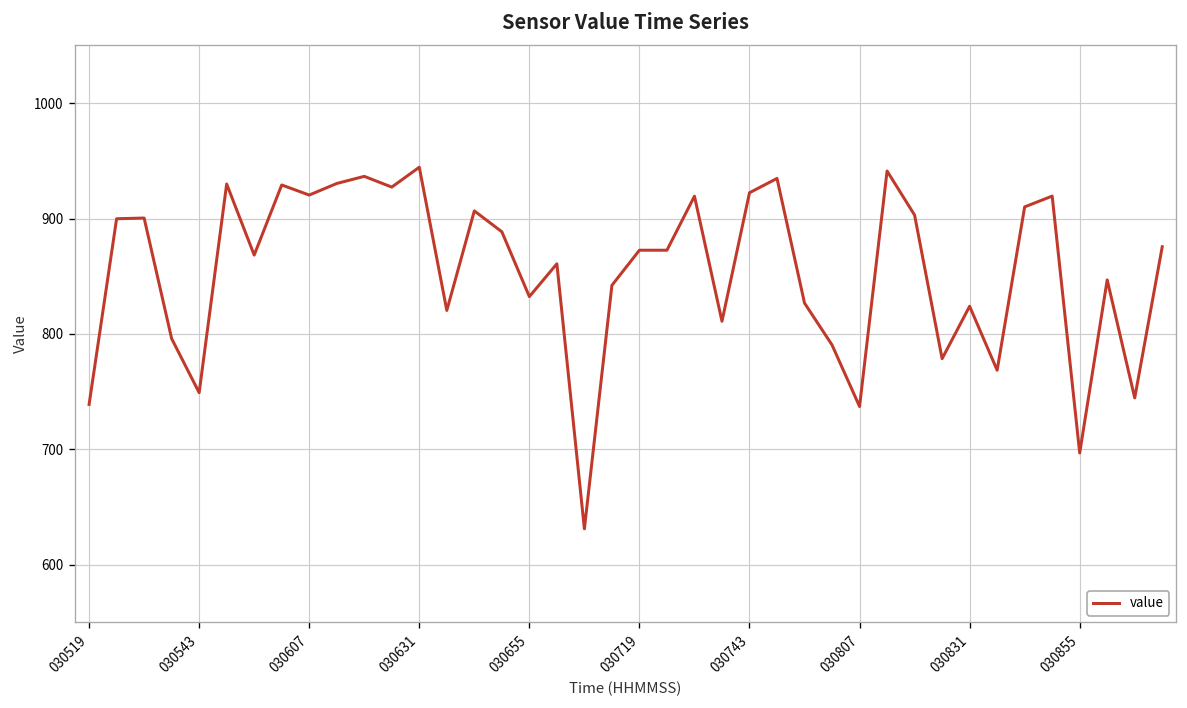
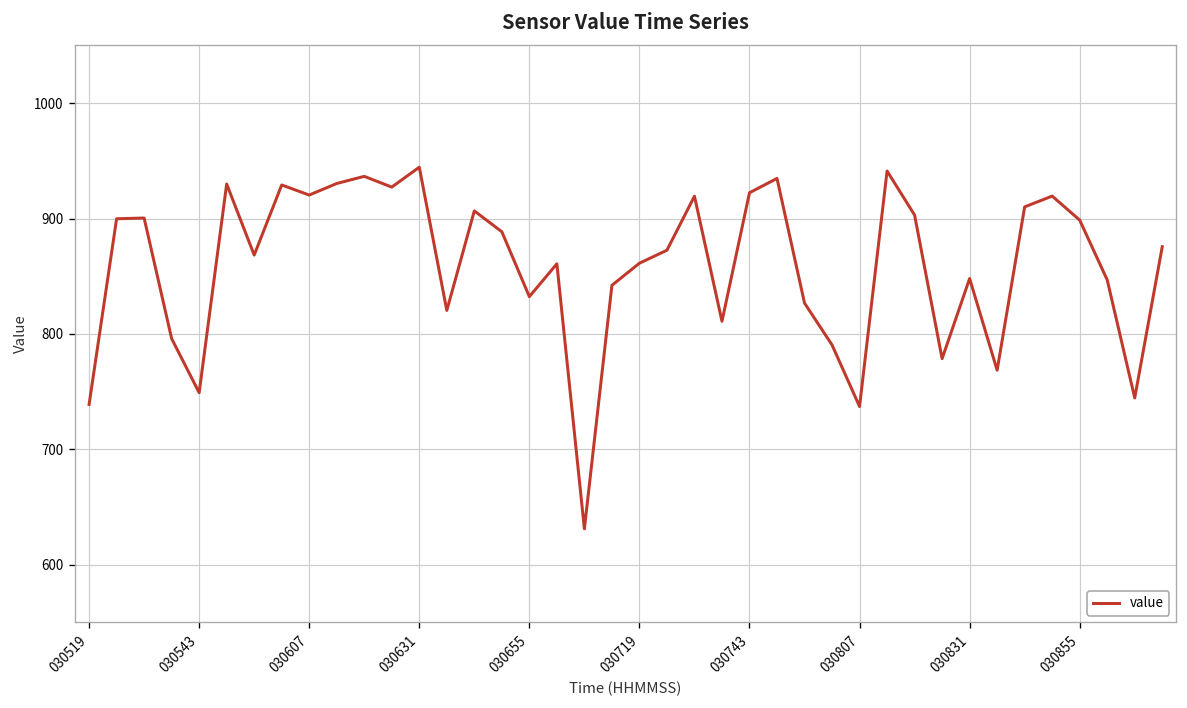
030719: 870 -> 860
030831: 820 -> 850
030855: 700 -> 900
